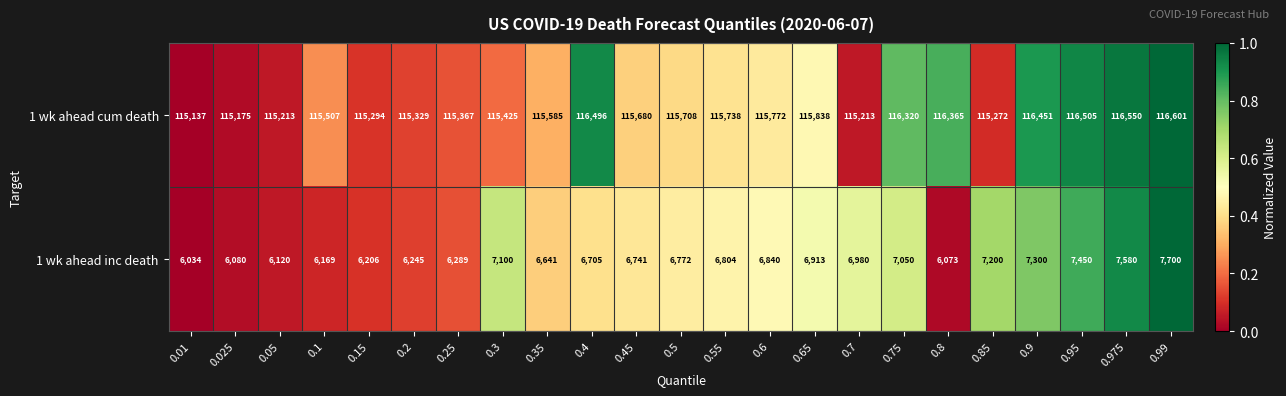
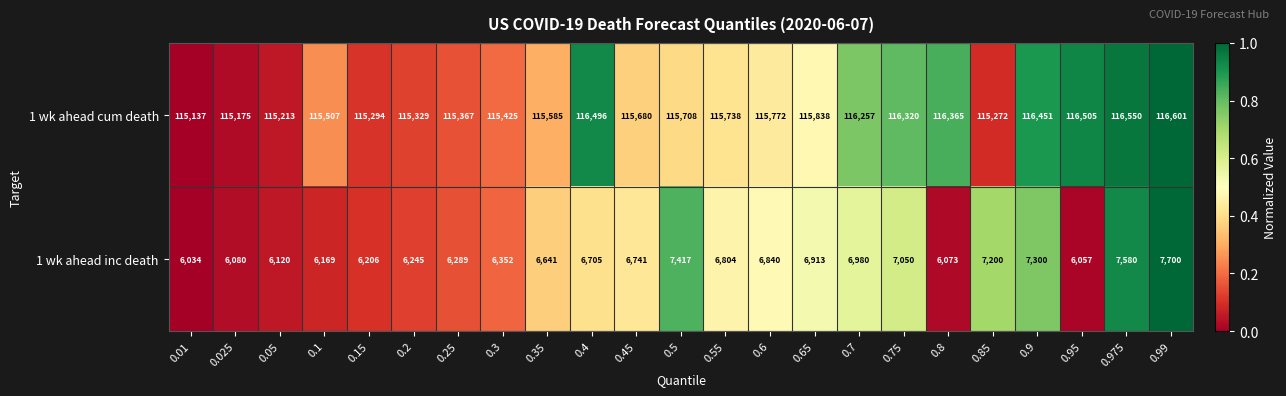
1 wk ahead cum death, 0.7: 115,213 -> 116,257
1 wk ahead inc death, 0.3: 7,100 -> 6,352
1 wk ahead inc death, 0.5: 6,772 -> 7,417
1 wk ahead inc death, 0.95: 7,450 -> 6,057
